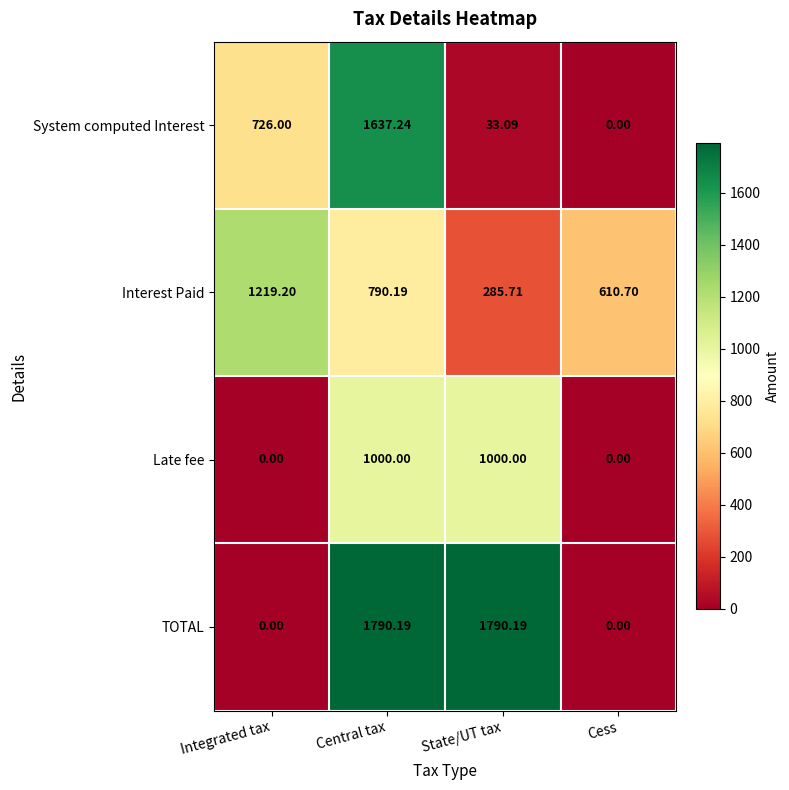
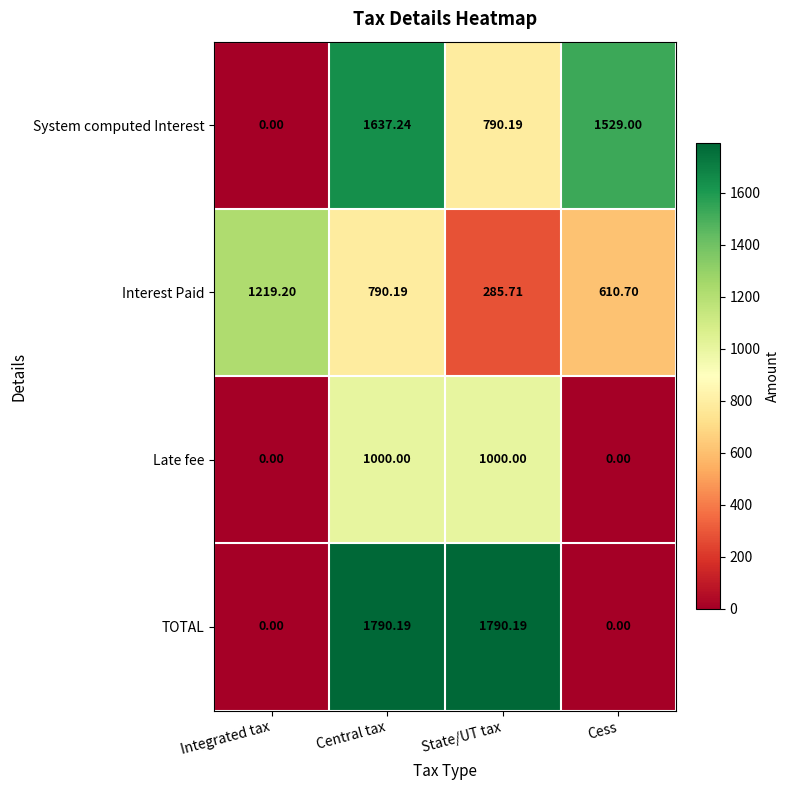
System computed Interest, Integrated tax: 726.00 -> 0.00
System computed Interest, State/UT tax: 33.09 -> 790.19
System computed Interest, Cess: 0.00 -> 1529.00
